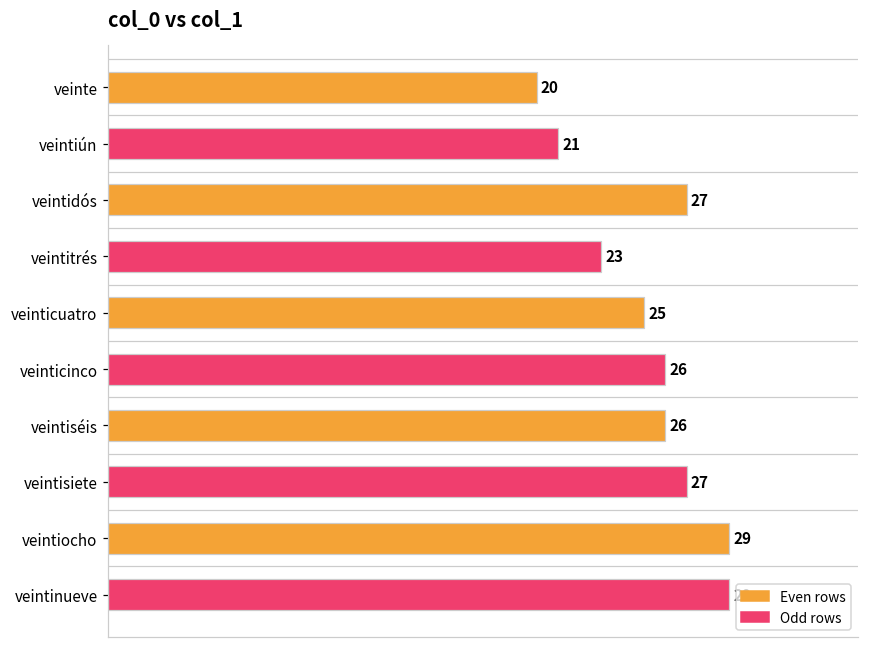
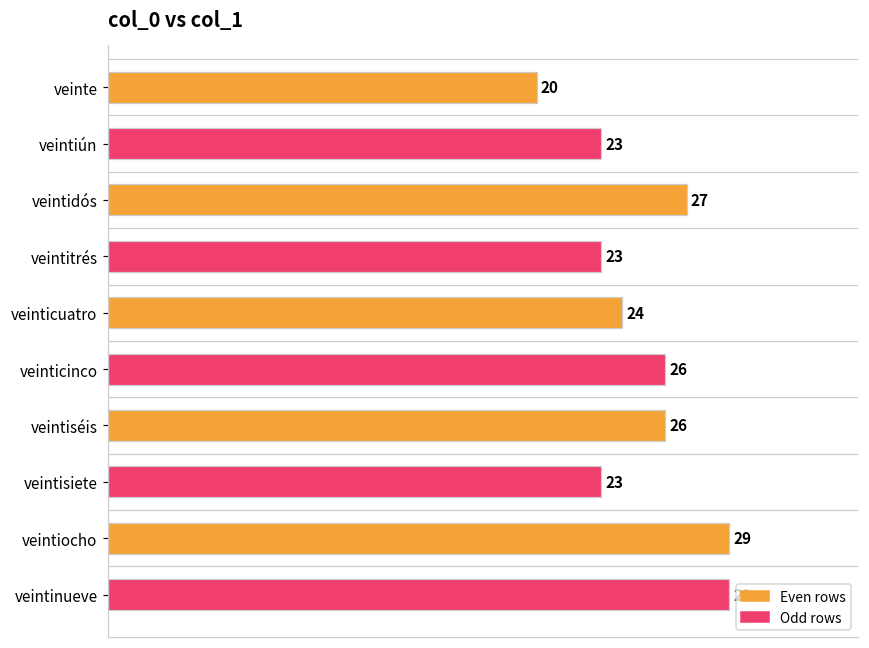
veintiún: 21 -> 23
veinticuatro: 25 -> 24
veintisiete: 27 -> 23
